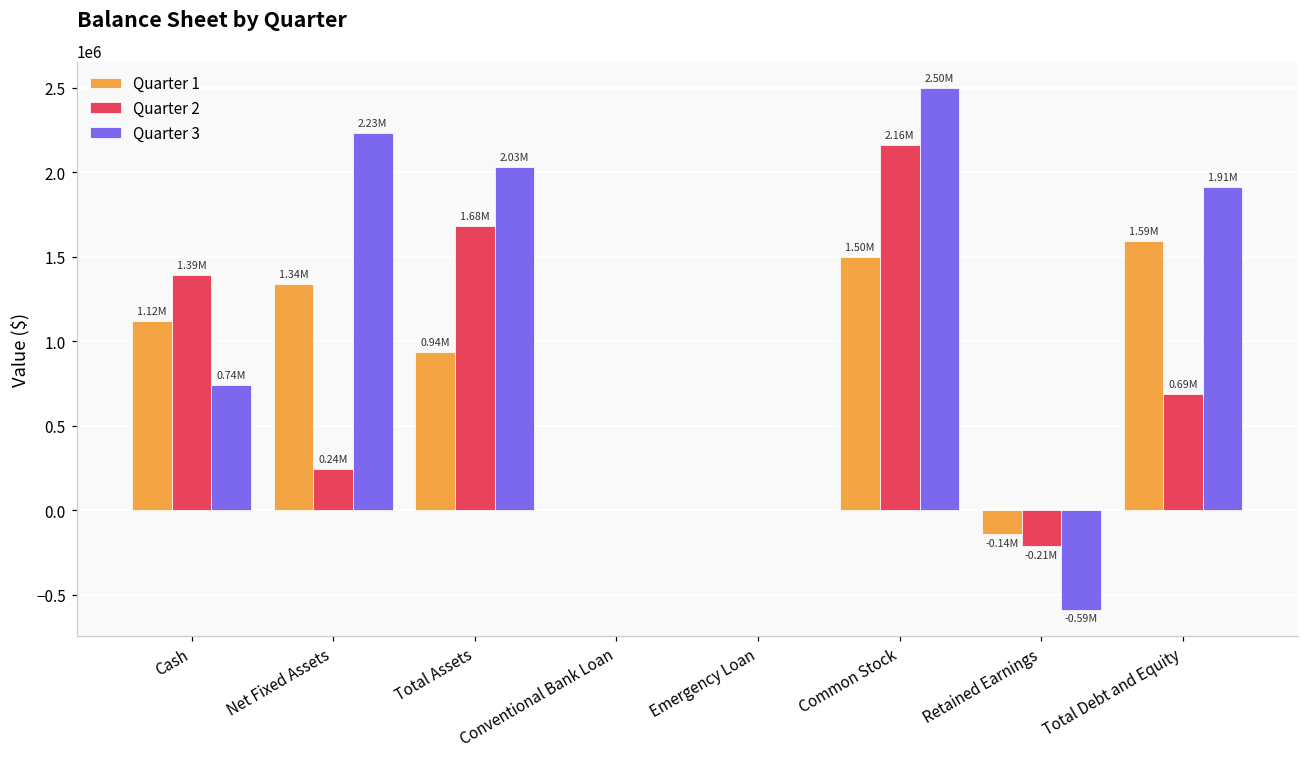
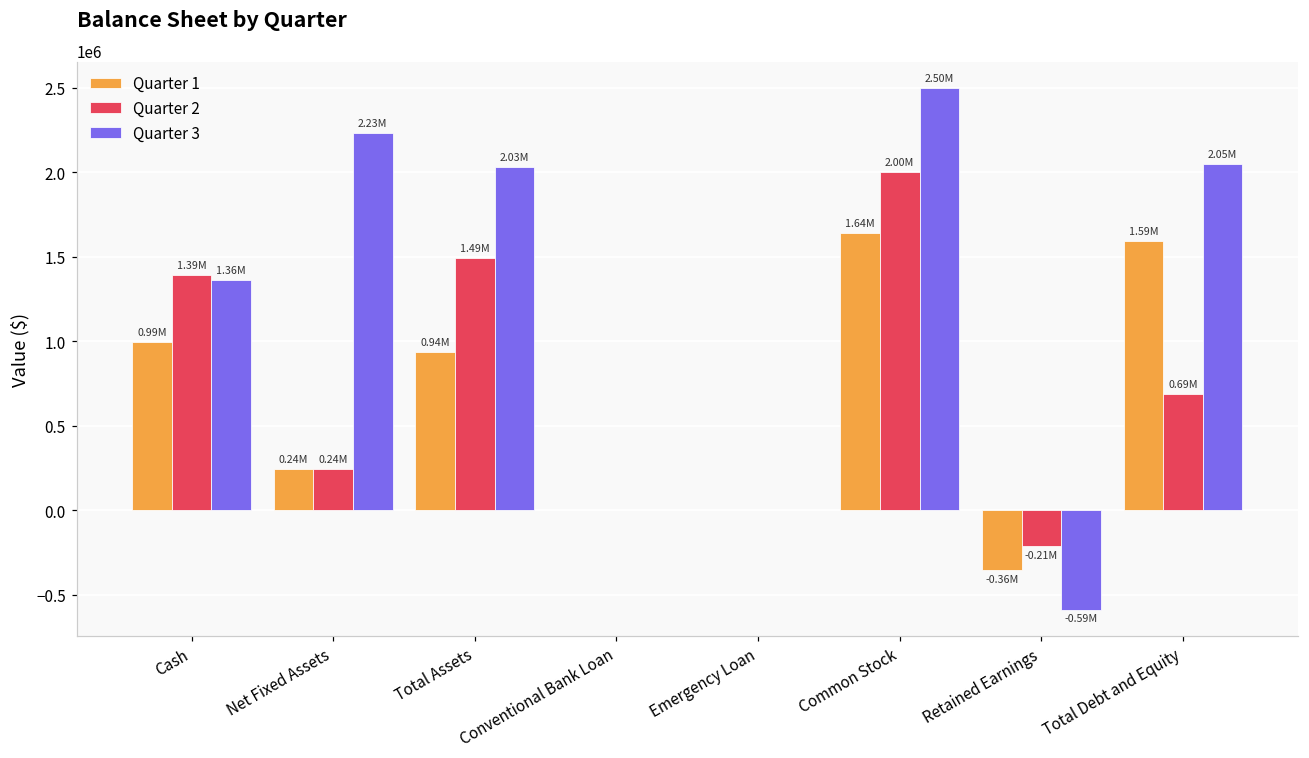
Quarter 1, Cash: 1.12M -> 0.99M
Quarter 3, Cash: 0.74M -> 1.36M
Quarter 1, Net Fixed Assets: 1.34M -> 0.24M
Quarter 2, Total Assets: 1.68M -> 1.49M
Quarter 1, Common Stock: 1.50M -> 1.64M
Quarter 2, Common Stock: 2.16M -> 2.00M
Quarter 1, Retained Earnings: -0.14M -> -0.36M
Quarter 3, Total Debt and Equity: 1.91M -> 2.05M
